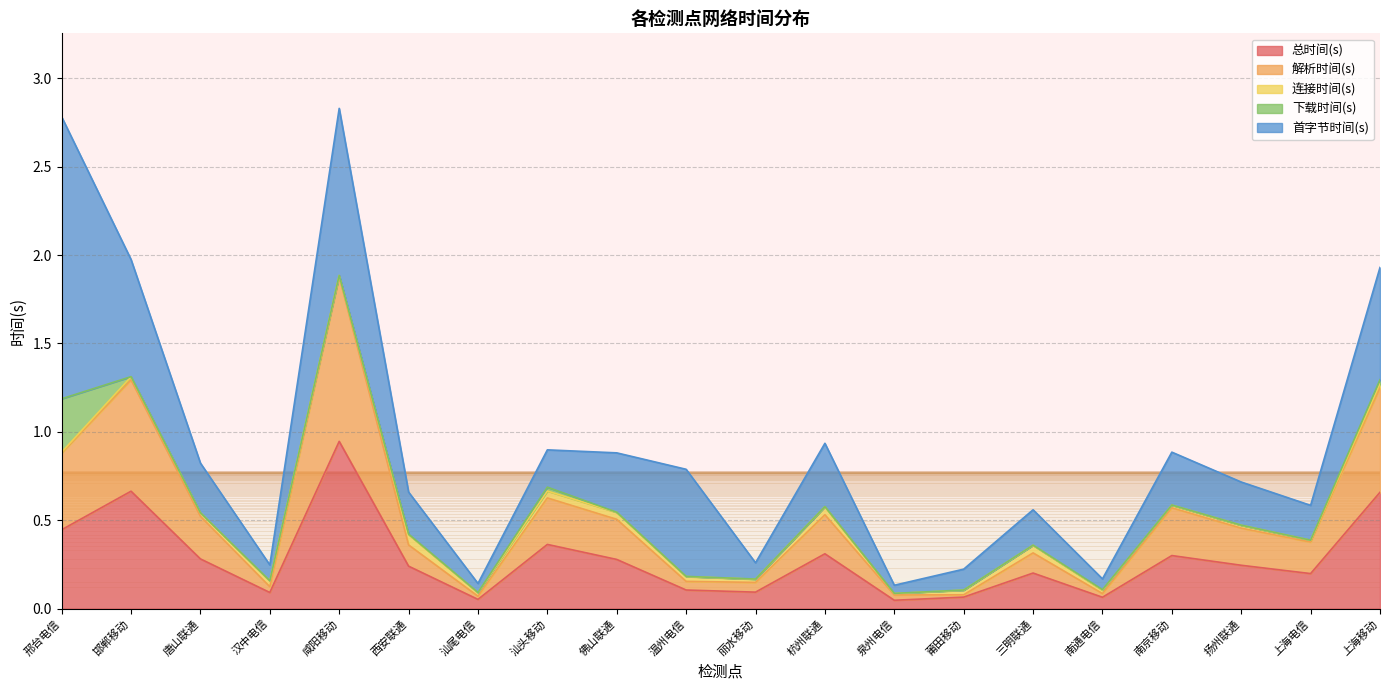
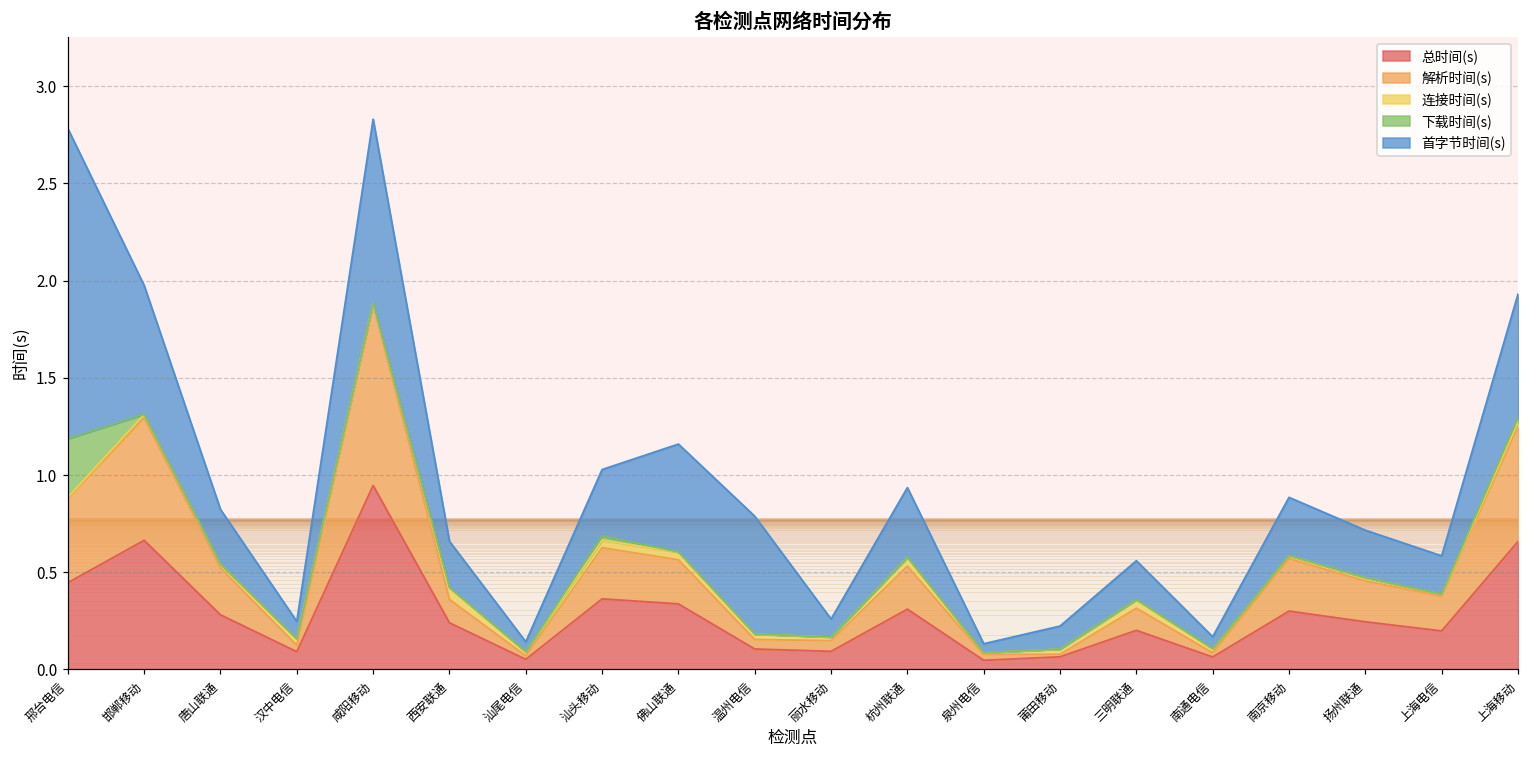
首字节时间(s), 汕头移动: 0.21 -> 0.34
总时间(s), 佛山联通: 0.28 -> 0.34
首字节时间(s), 佛山联通: 0.34 -> 0.56
